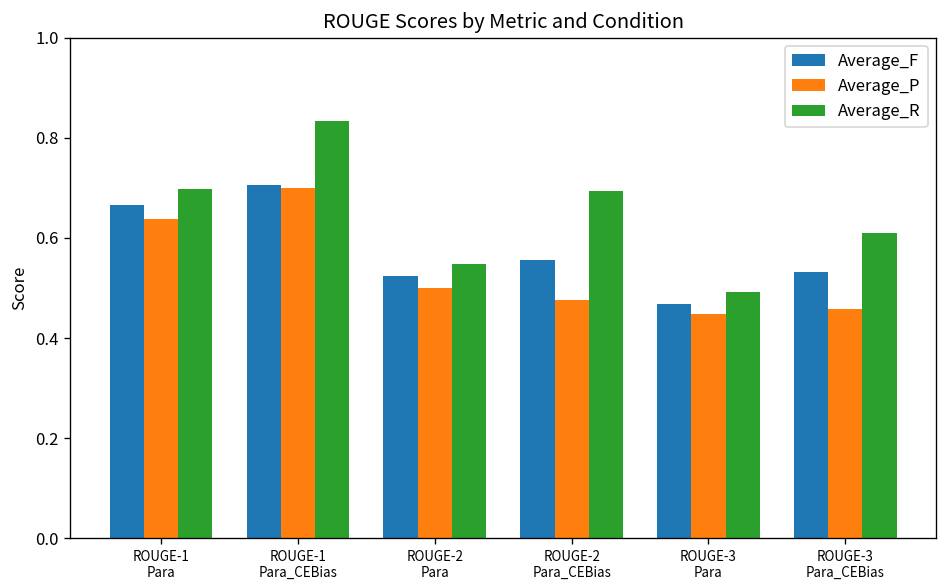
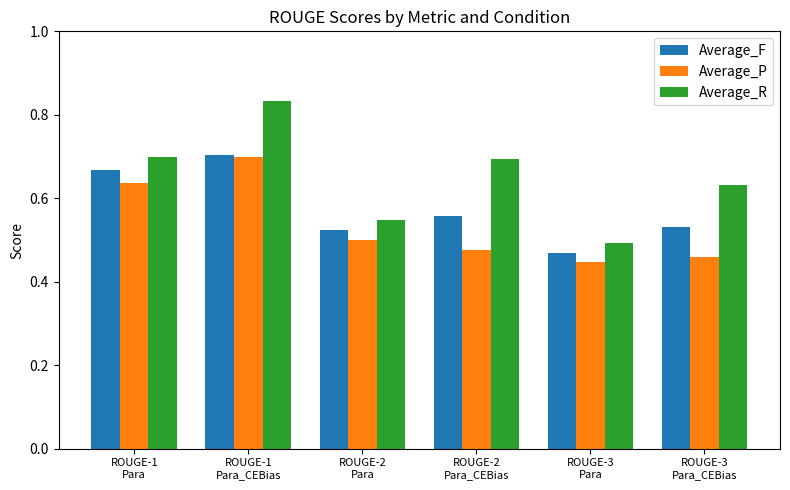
Average_R, ROUGE-3 Para_CEBias: 0.61 -> 0.63
